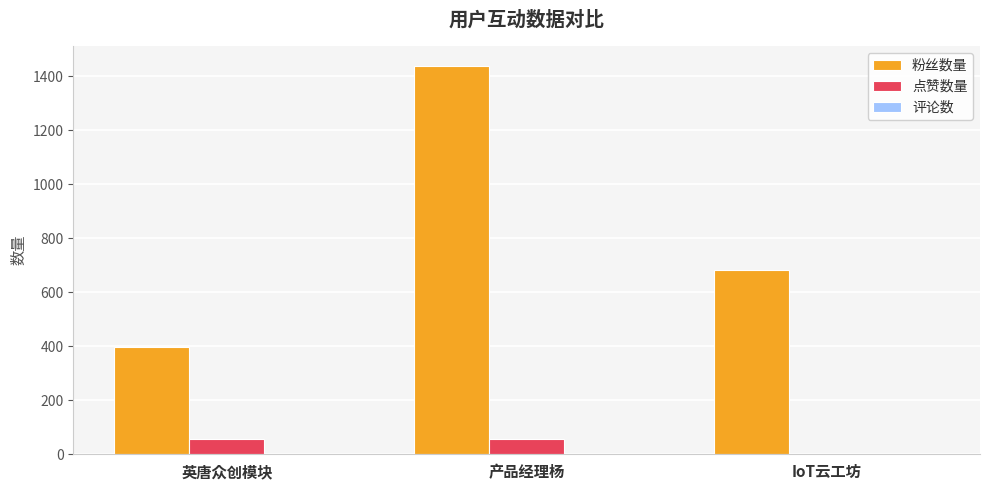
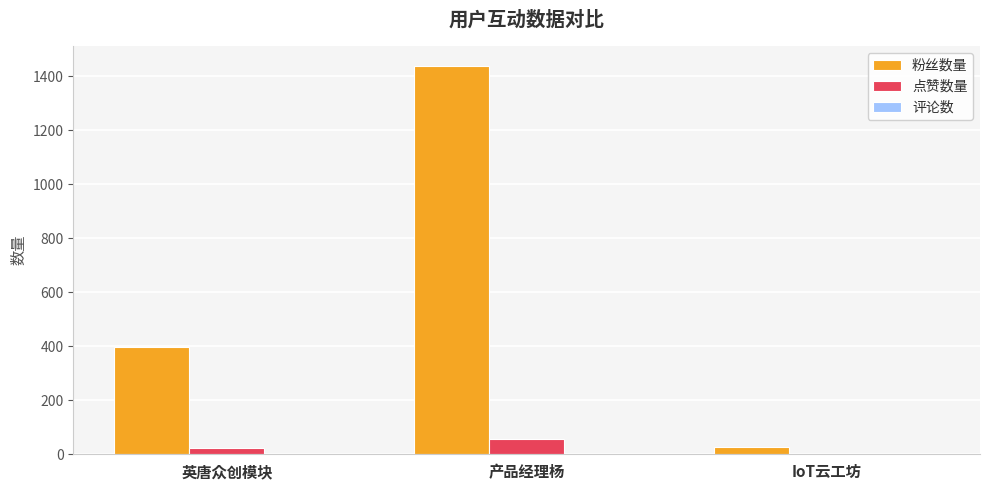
点赞数量, 英唐众创模块: 60 -> 20
粉丝数量, IoT云工坊: 680 -> 30
